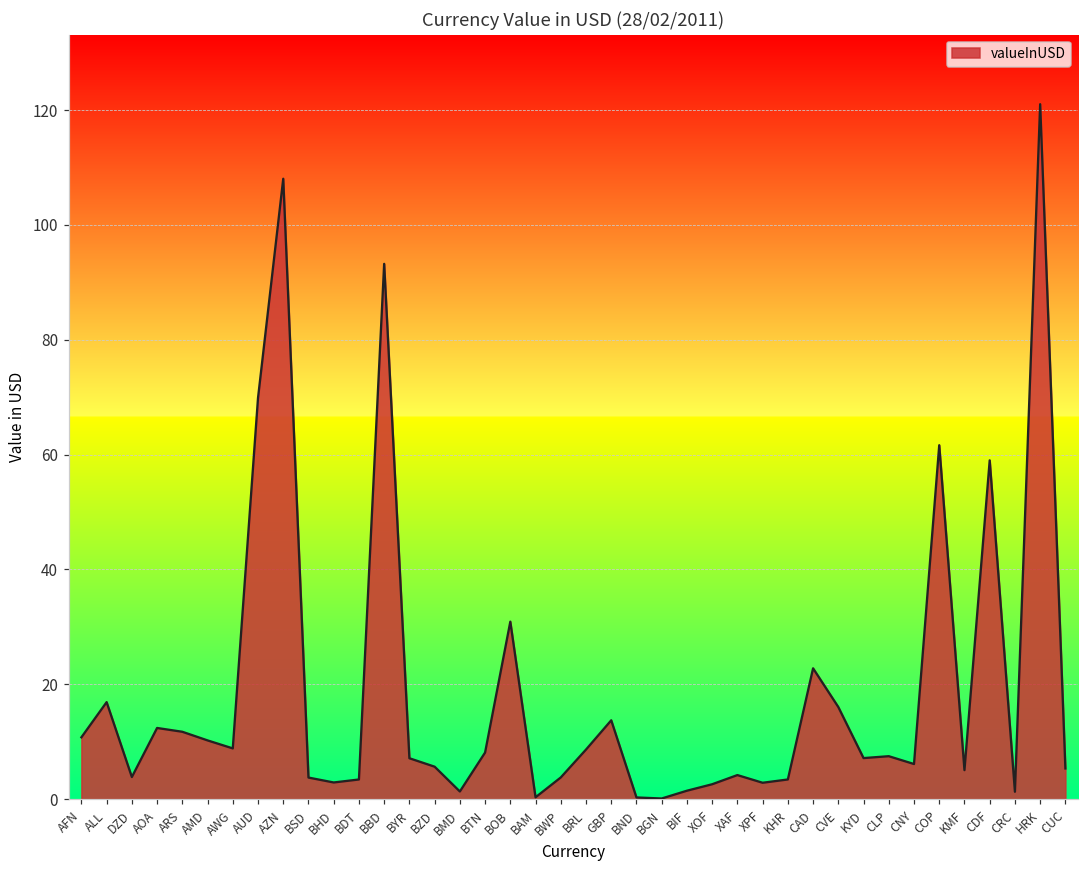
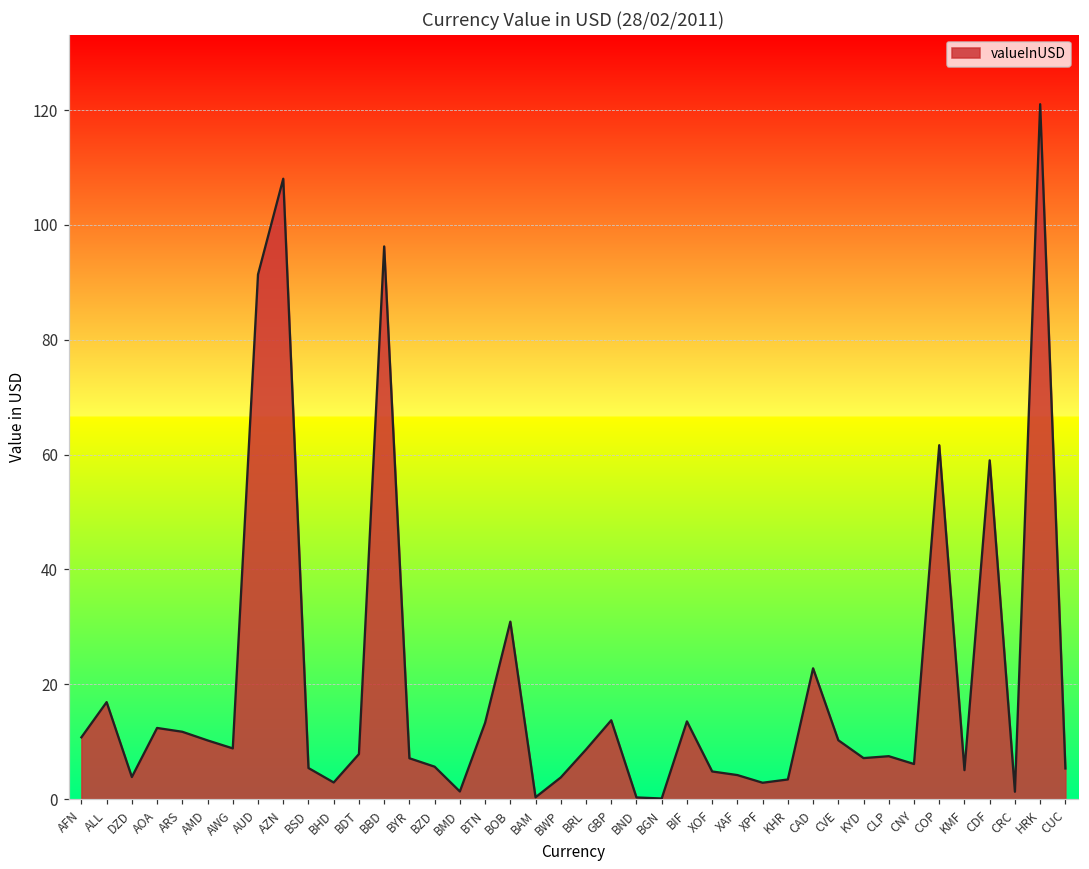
AUD: 70 -> 91
BSD: 4 -> 5
BDT: 3 -> 8
BBD: 93 -> 96
BTN: 8 -> 13
BIF: 1 -> 14
XOF: 3 -> 5
CVE: 16 -> 10
